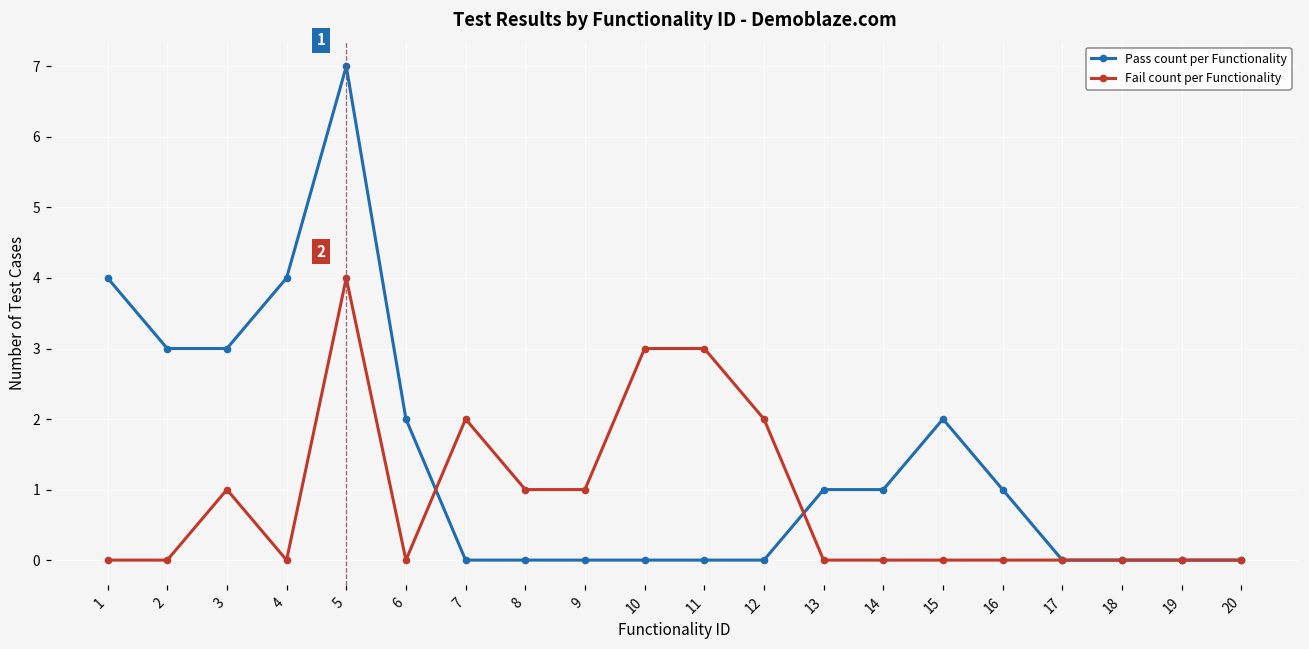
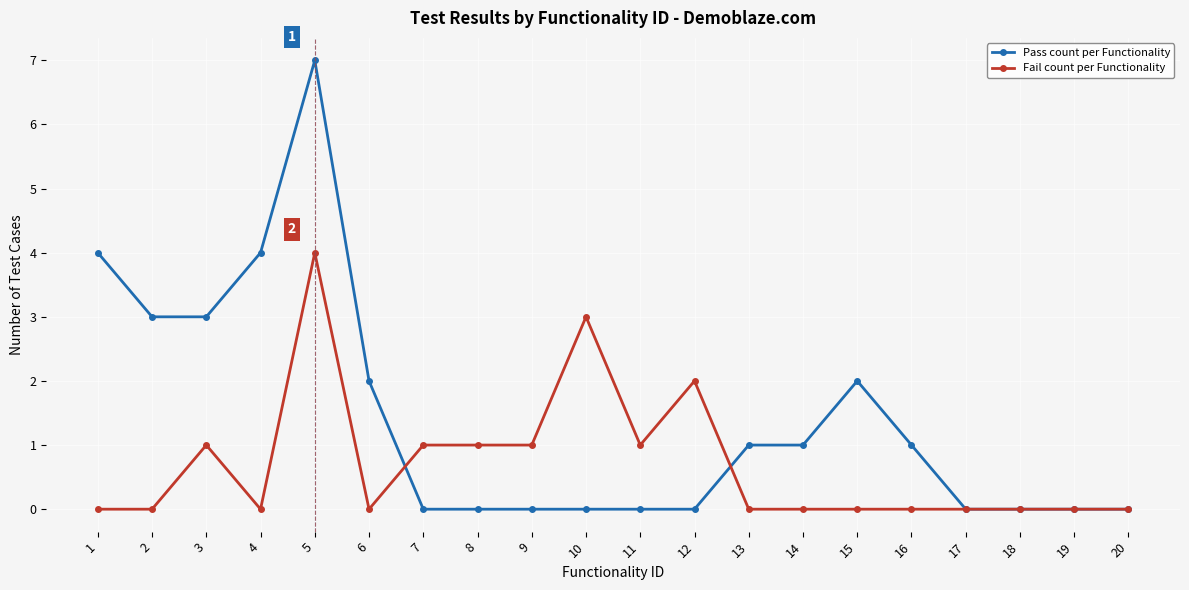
Fail count per Functionality, 7: 2 -> 1
Fail count per Functionality, 11: 3 -> 1
